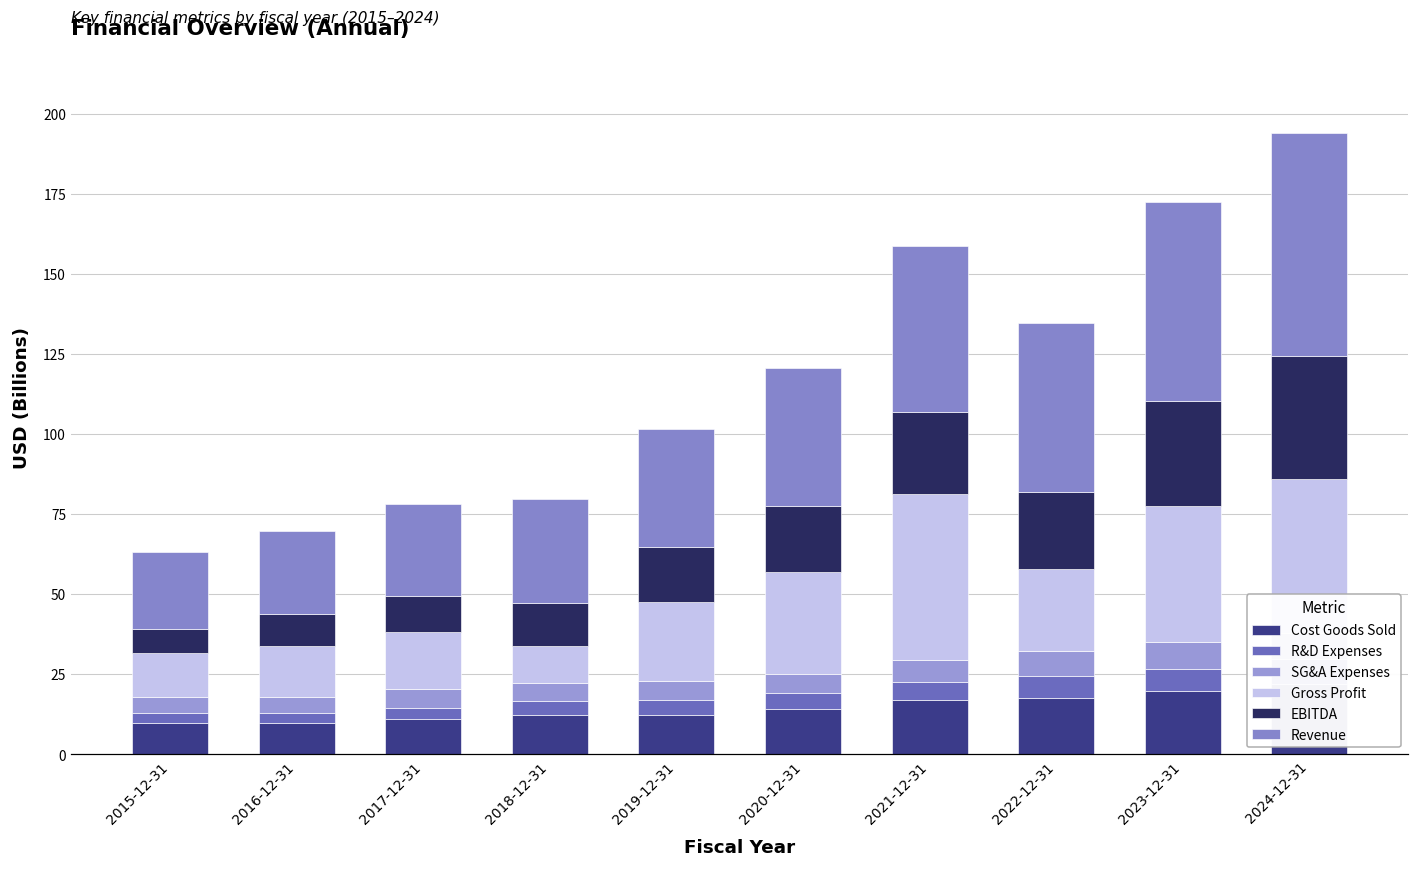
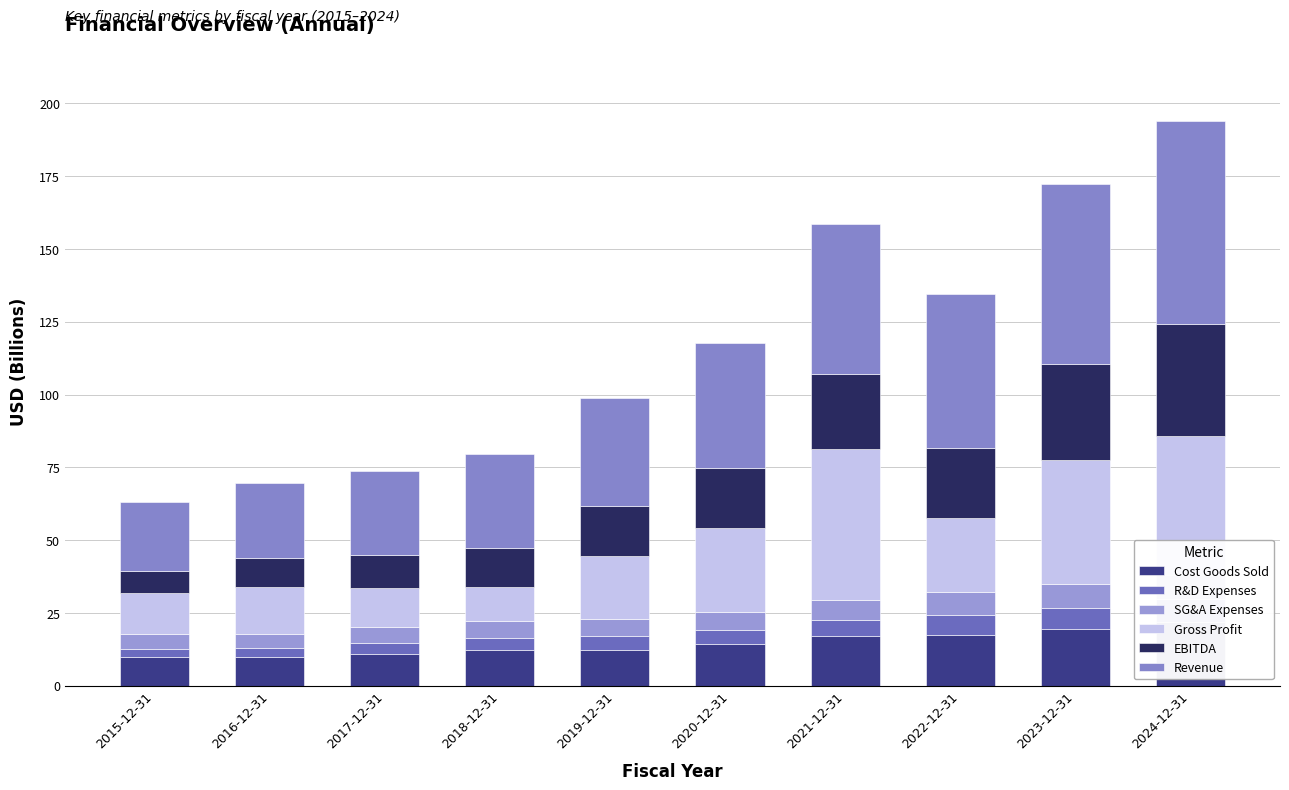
Gross Profit, 2017-12-31: 18 -> 13
Gross Profit, 2019-12-31: 25 -> 22
Gross Profit, 2020-12-31: 32 -> 29
